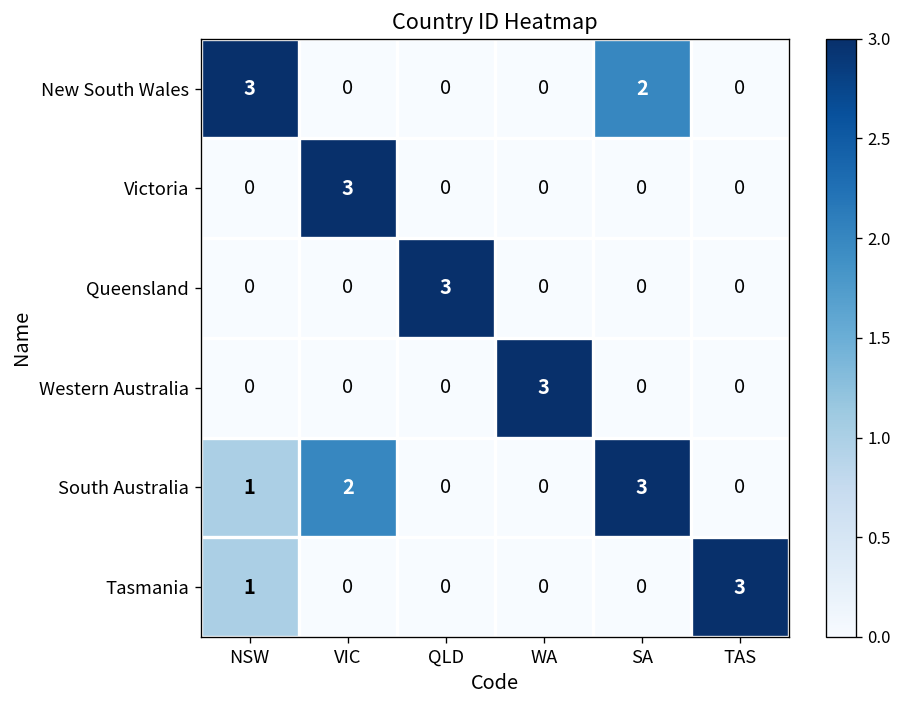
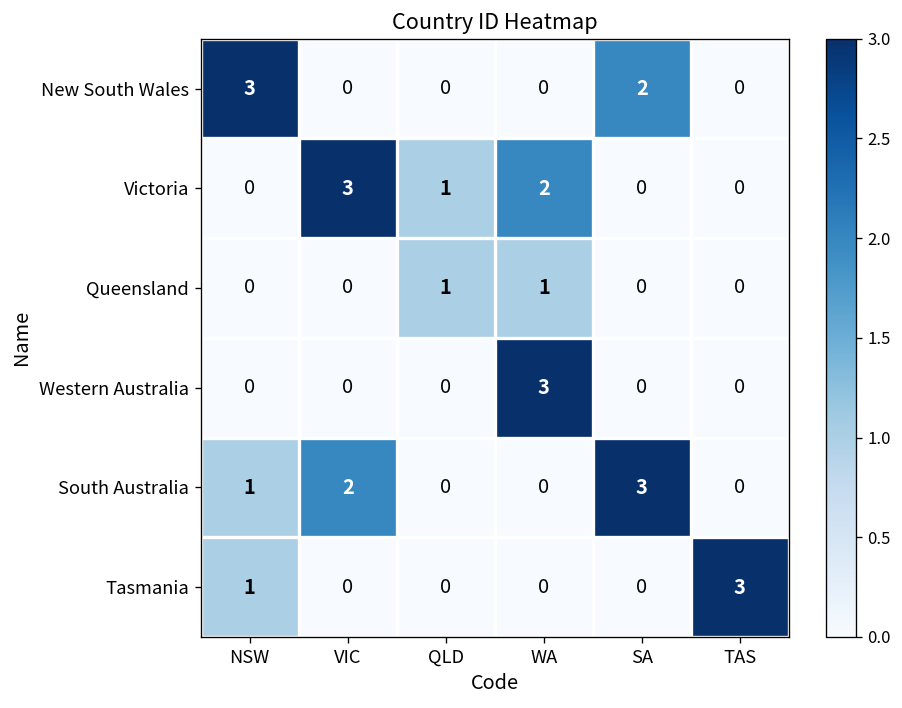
Victoria, QLD: 0 -> 1
Victoria, WA: 0 -> 2
Queensland, QLD: 3 -> 1
Queensland, WA: 0 -> 1
